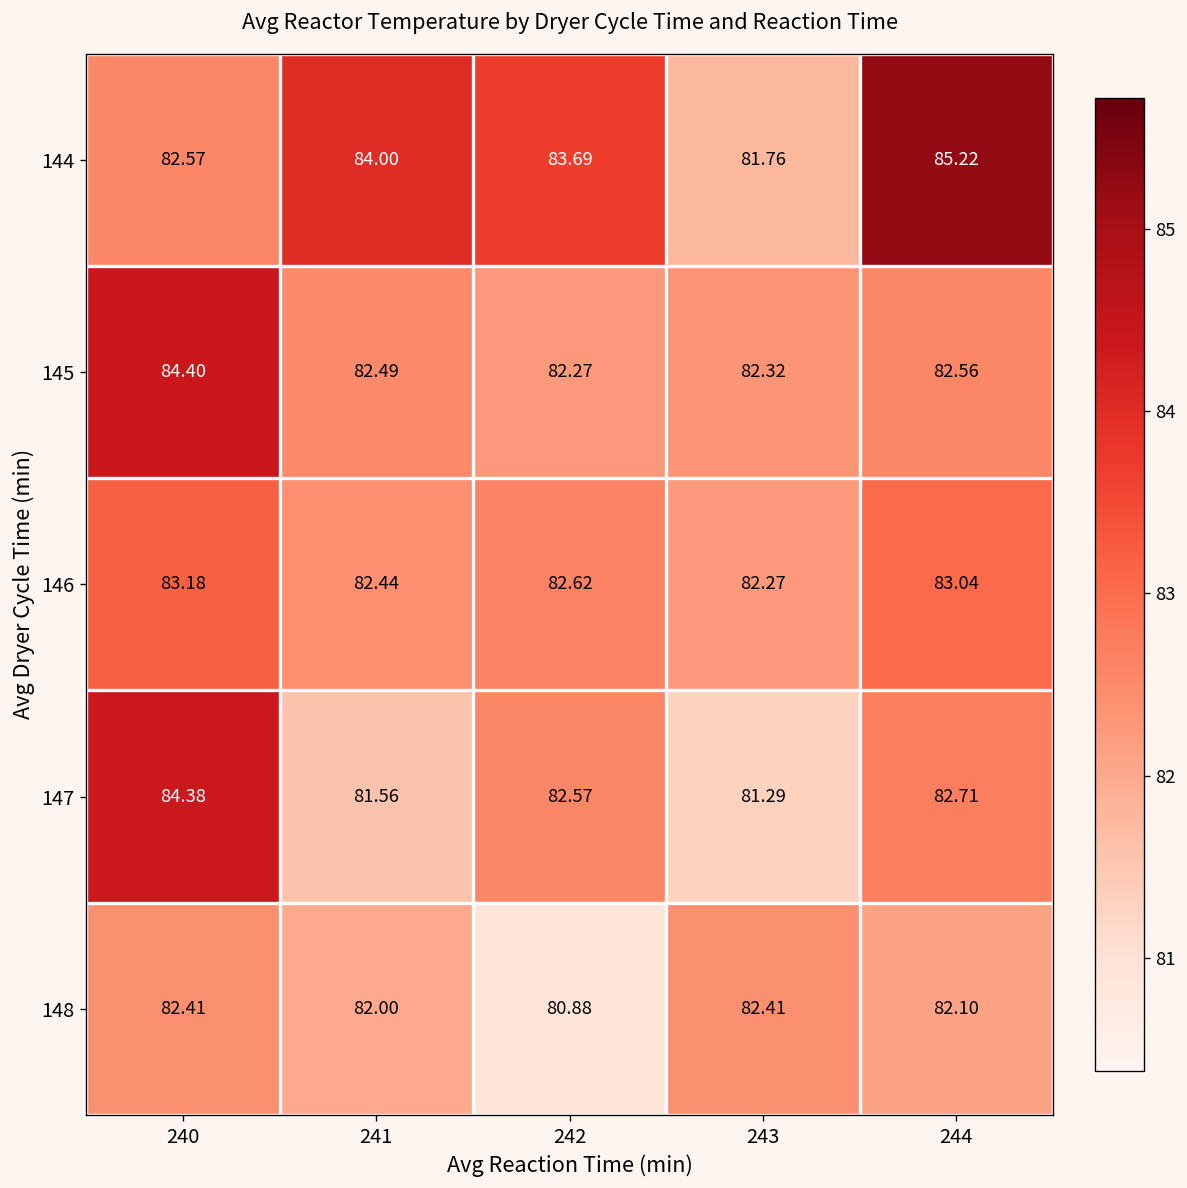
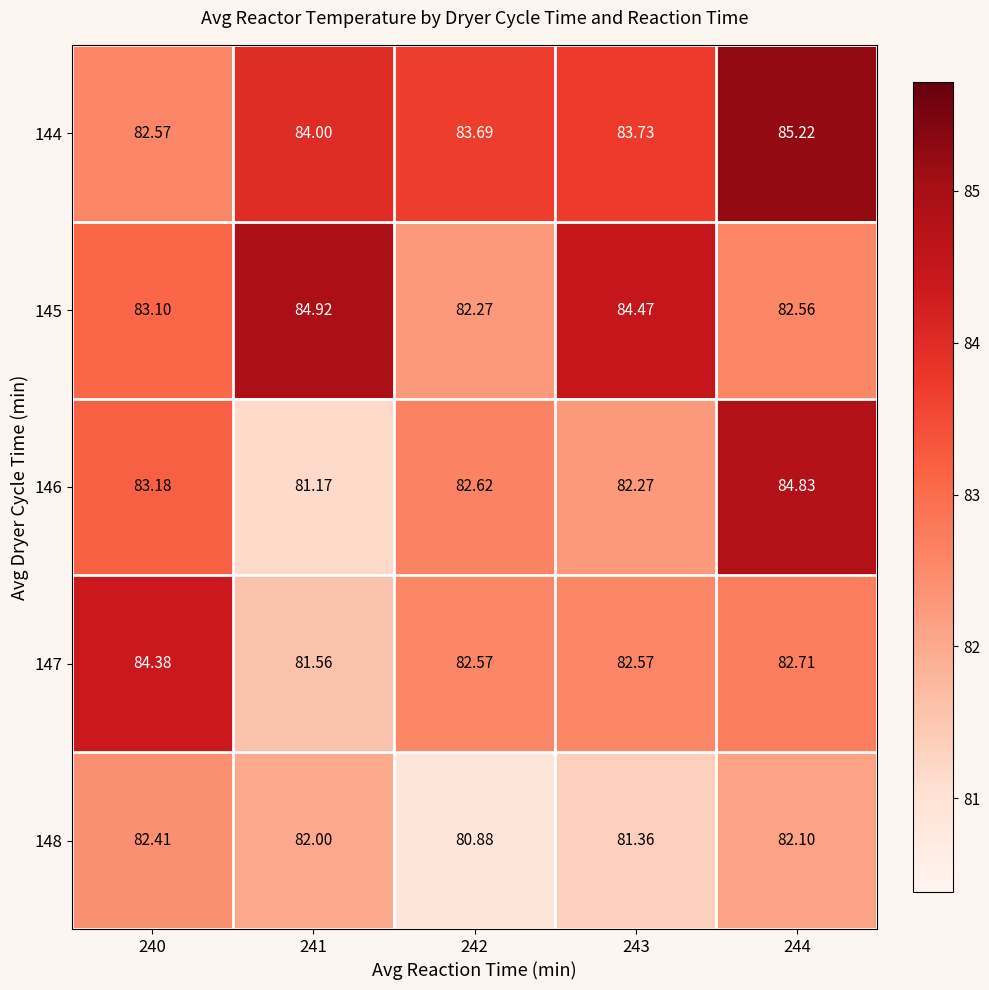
144, 243: 81.76 -> 83.73
145, 240: 84.40 -> 83.10
145, 241: 82.49 -> 84.92
145, 243: 82.32 -> 84.47
146, 241: 82.44 -> 81.17
146, 244: 83.04 -> 84.83
147, 243: 81.29 -> 82.57
148, 243: 82.41 -> 81.36
